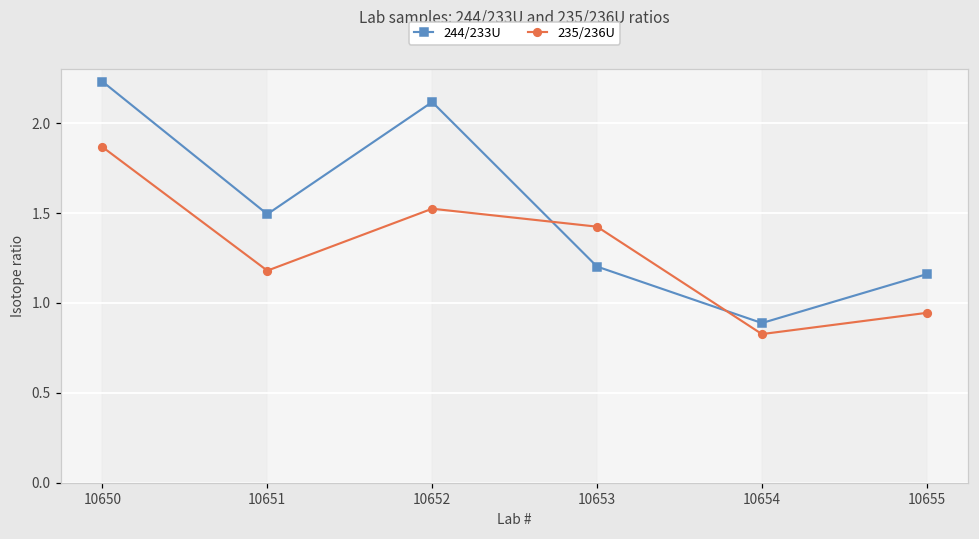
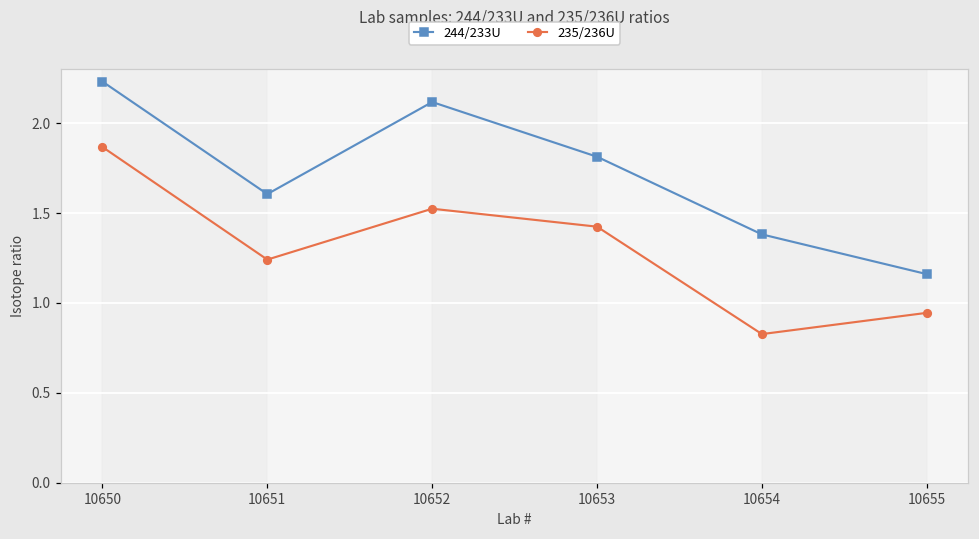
244/233U, 10651: 1.49 -> 1.61
235/236U, 10651: 1.18 -> 1.24
244/233U, 10653: 1.20 -> 1.81
244/233U, 10654: 0.89 -> 1.38
